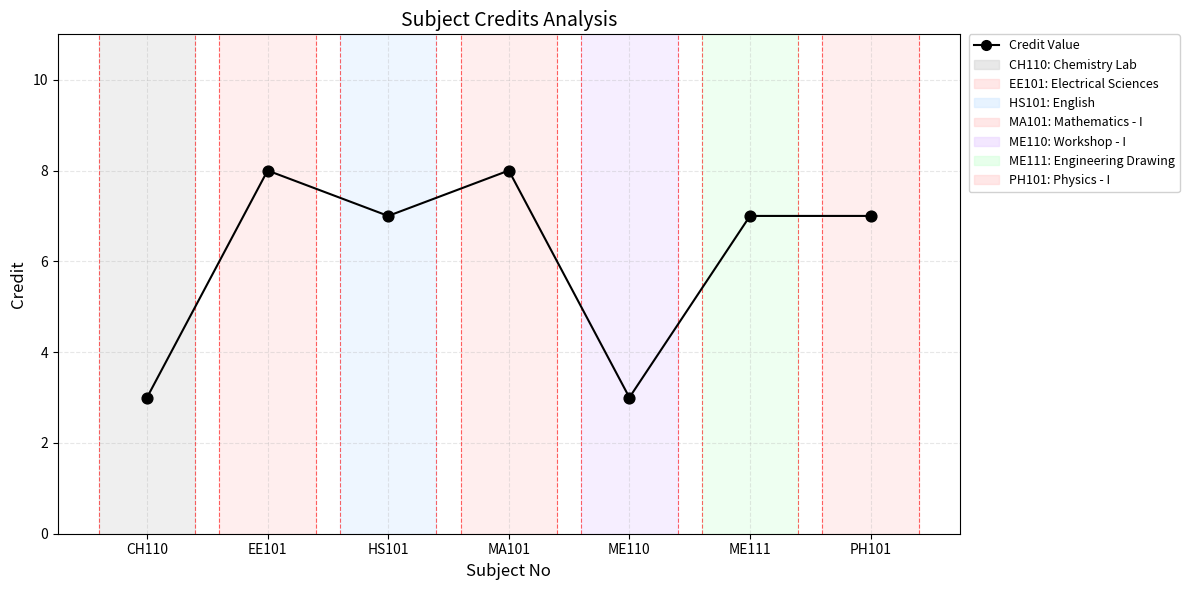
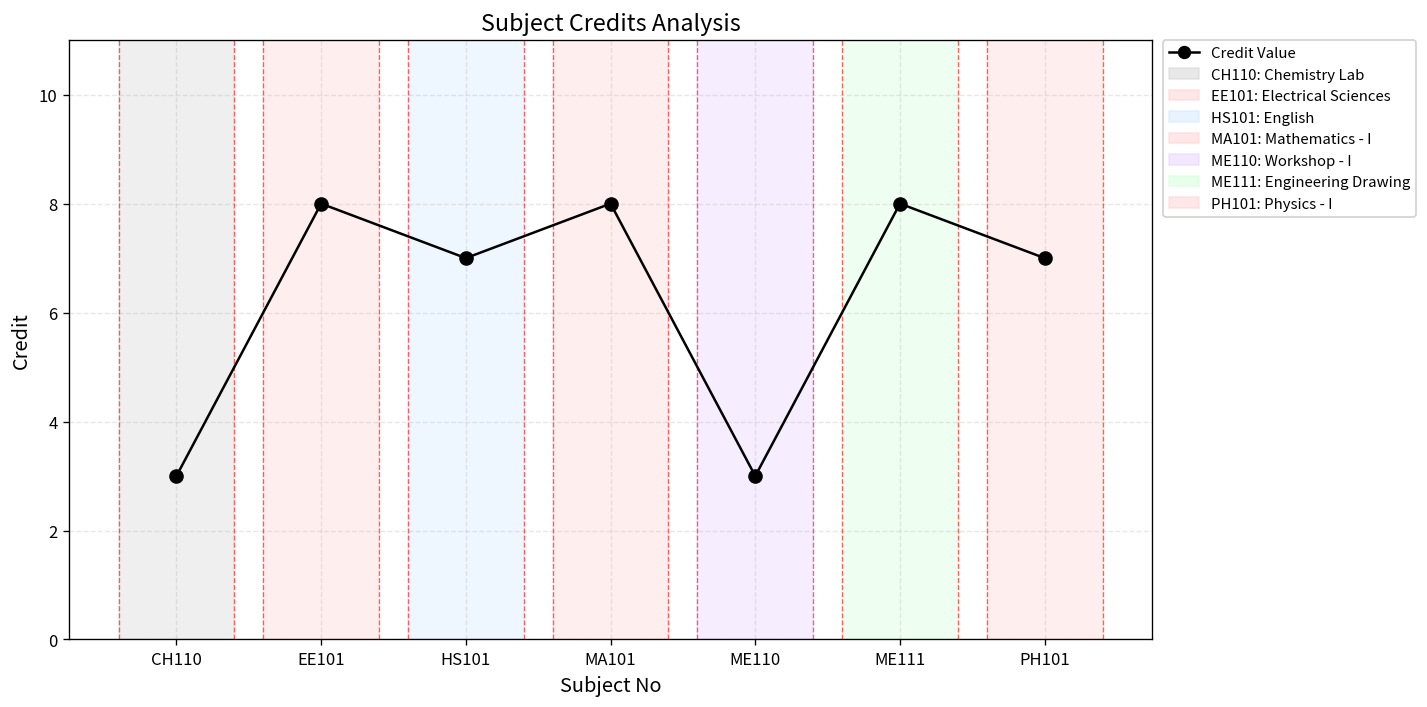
ME111: 7 -> 8
